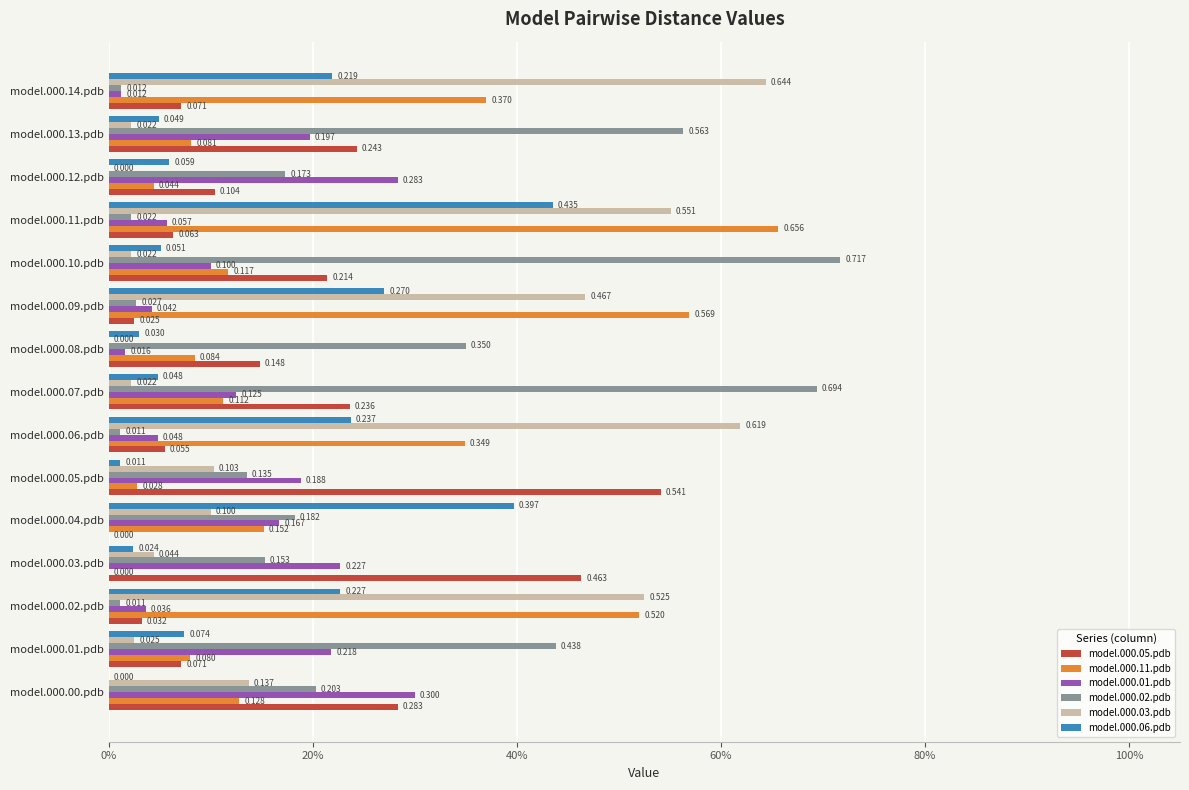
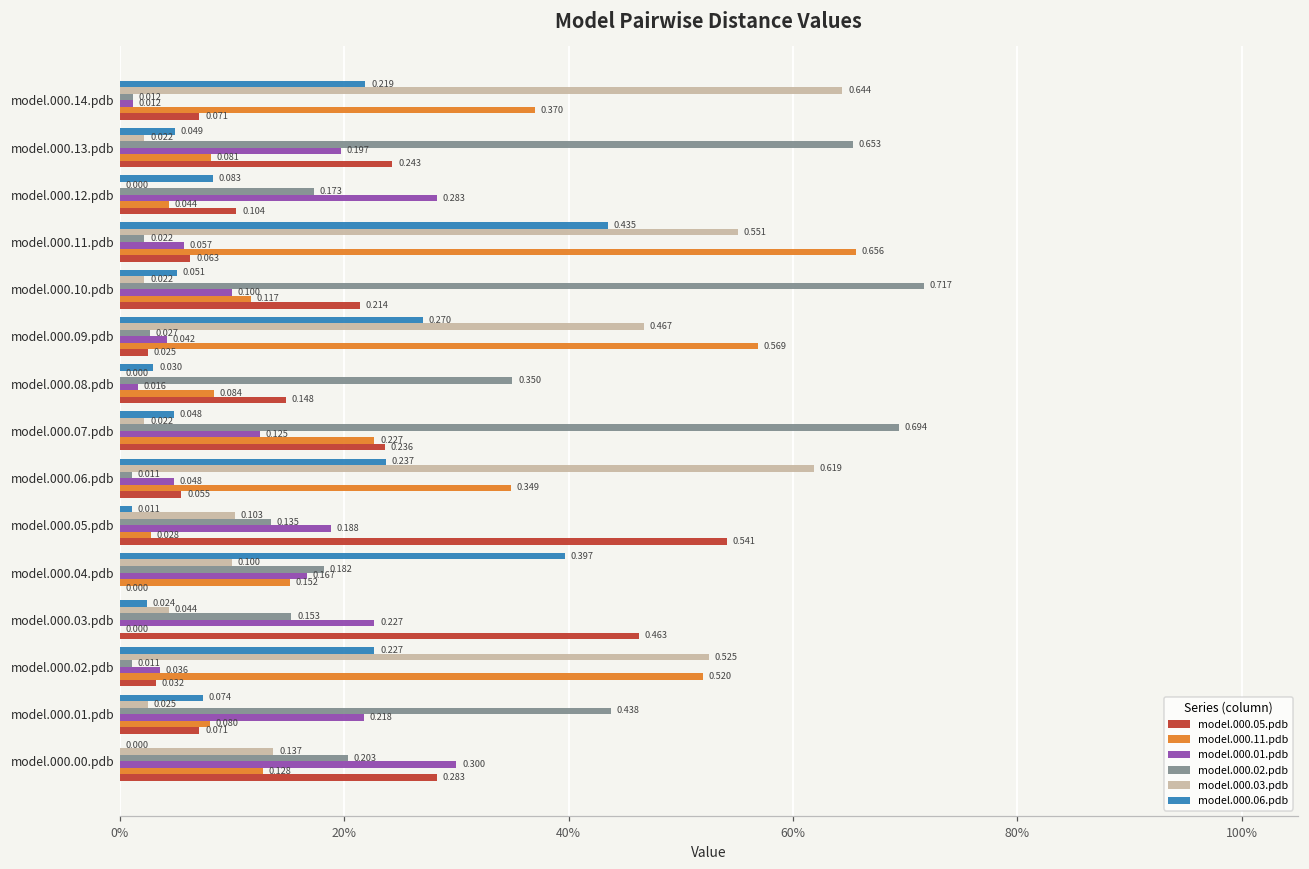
model.000.02.pdb, model.000.13.pdb: 0.563 -> 0.653
model.000.06.pdb, model.000.12.pdb: 0.059 -> 0.083
model.000.11.pdb, model.000.07.pdb: 0.112 -> 0.227
